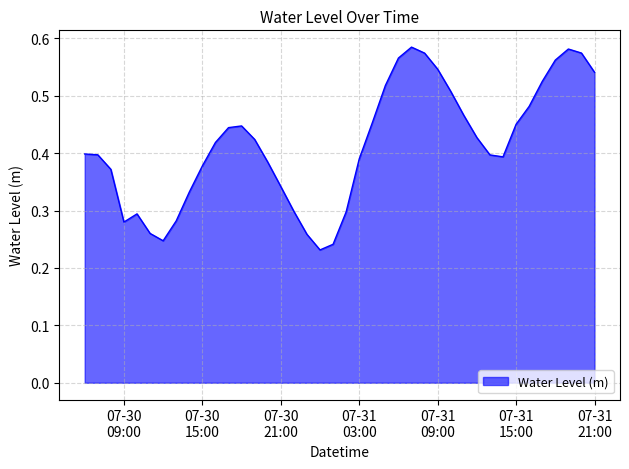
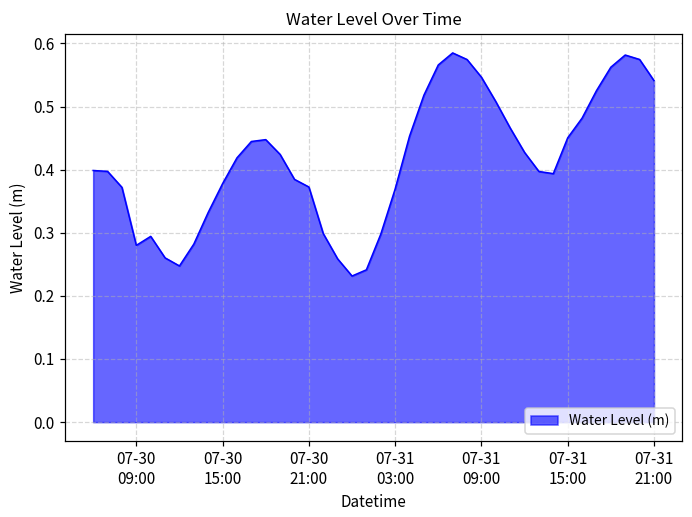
07-30 21:00: 0.34 -> 0.37
07-31 03:00: 0.39 -> 0.37
